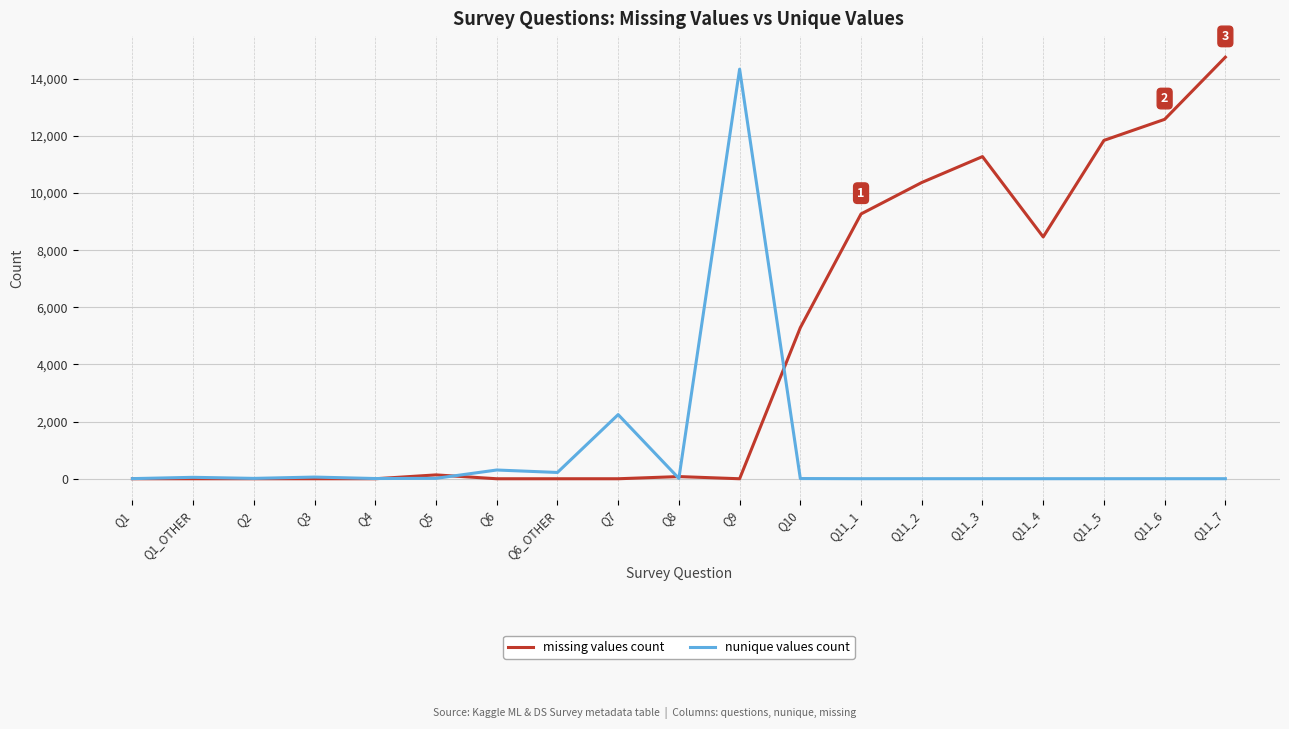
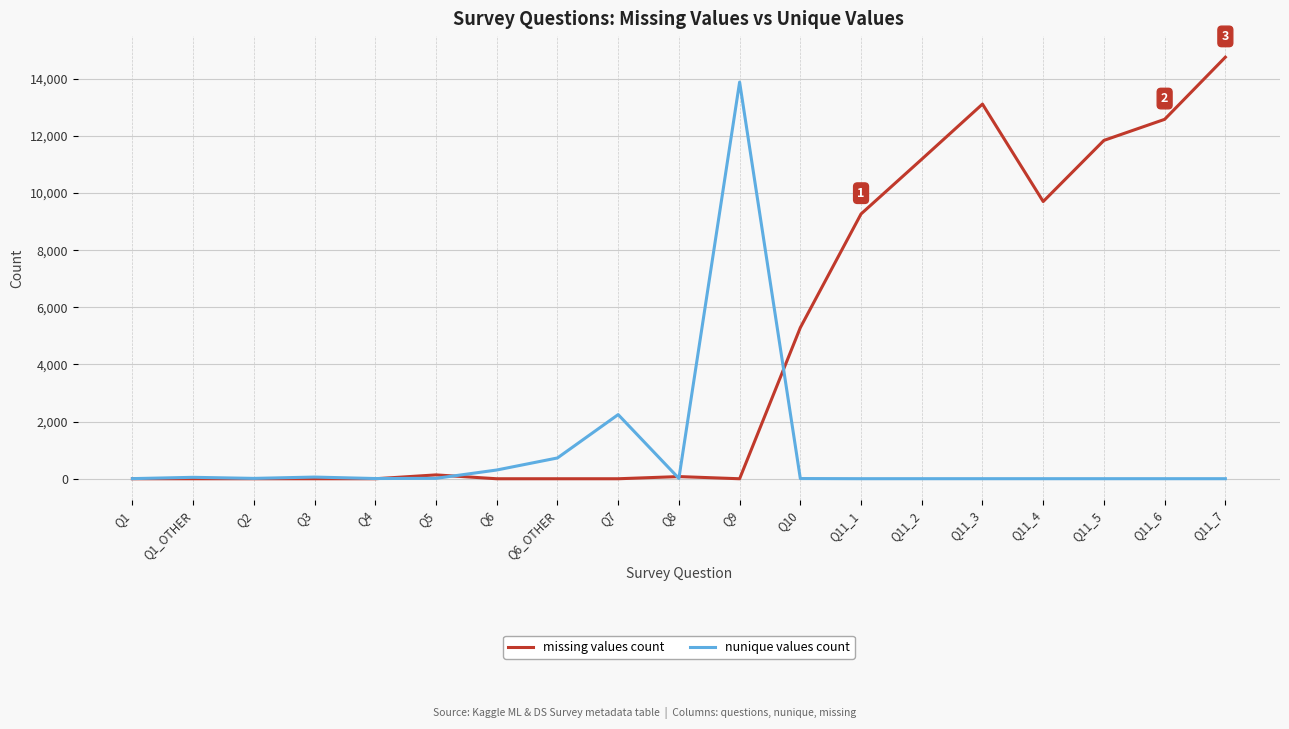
nunique values count, Q6_OTHER: 200 -> 700
nunique values count, Q9: 14,300 -> 13,900
missing values count, Q11_2: 10,400 -> 11,200
missing values count, Q11_3: 11,300 -> 13,100
missing values count, Q11_4: 8,500 -> 9,700
